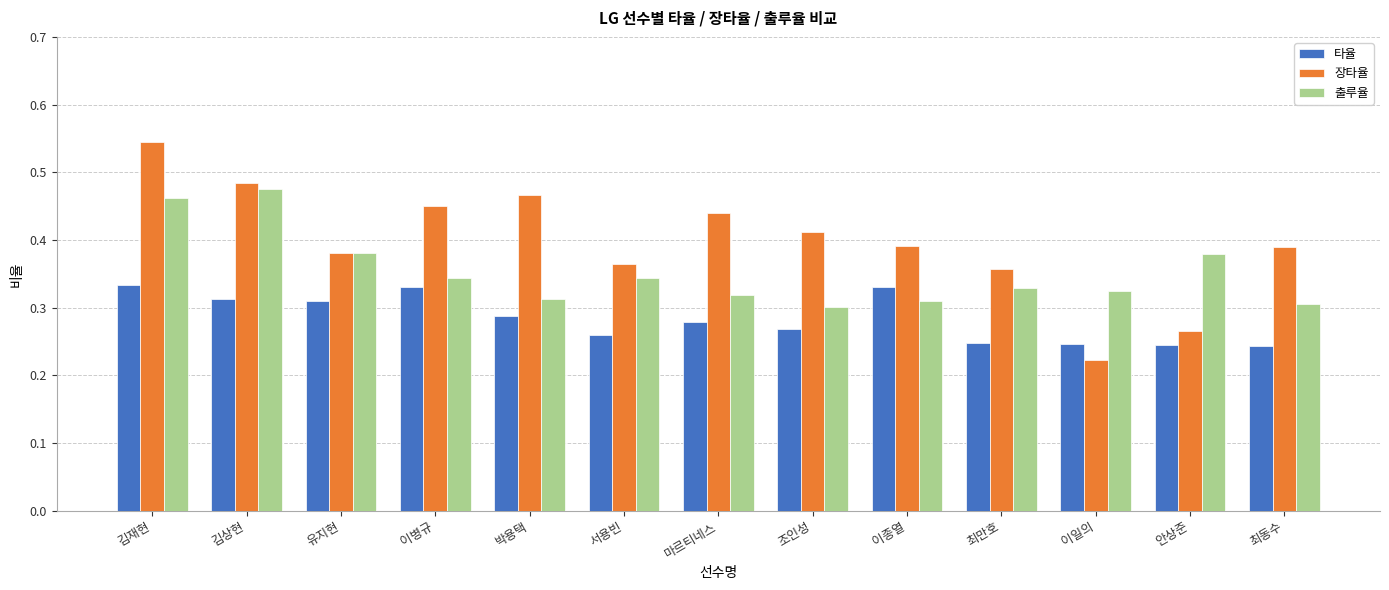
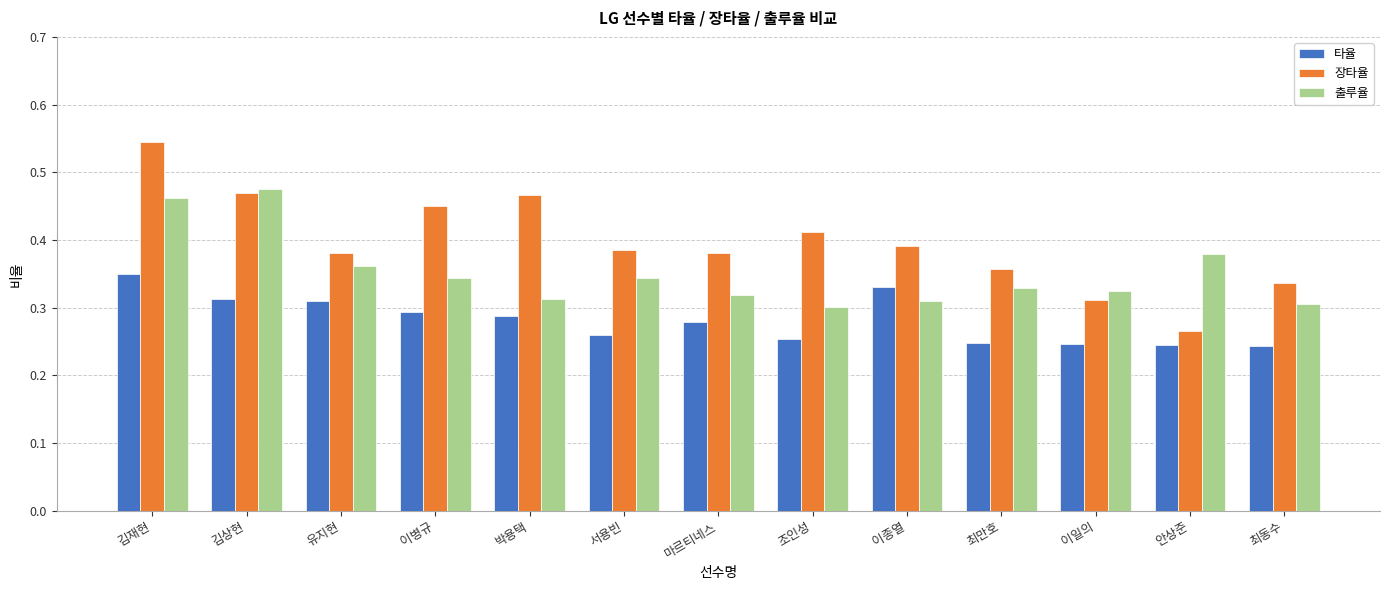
타율, 김재현: 0.33 -> 0.35
장타율, 김상현: 0.48 -> 0.47
출루율, 유지현: 0.38 -> 0.36
타율, 이병규: 0.33 -> 0.29
장타율, 서용빈: 0.36 -> 0.39
장타율, 마르티네스: 0.44 -> 0.38
타율, 조인성: 0.27 -> 0.25
장타율, 이일의: 0.22 -> 0.31
장타율, 최동수: 0.39 -> 0.34
